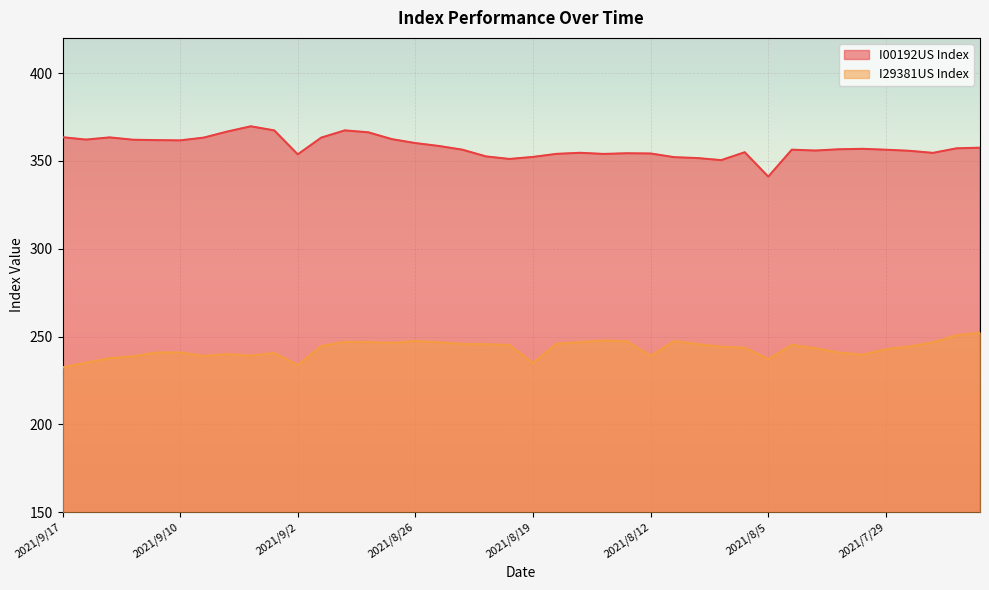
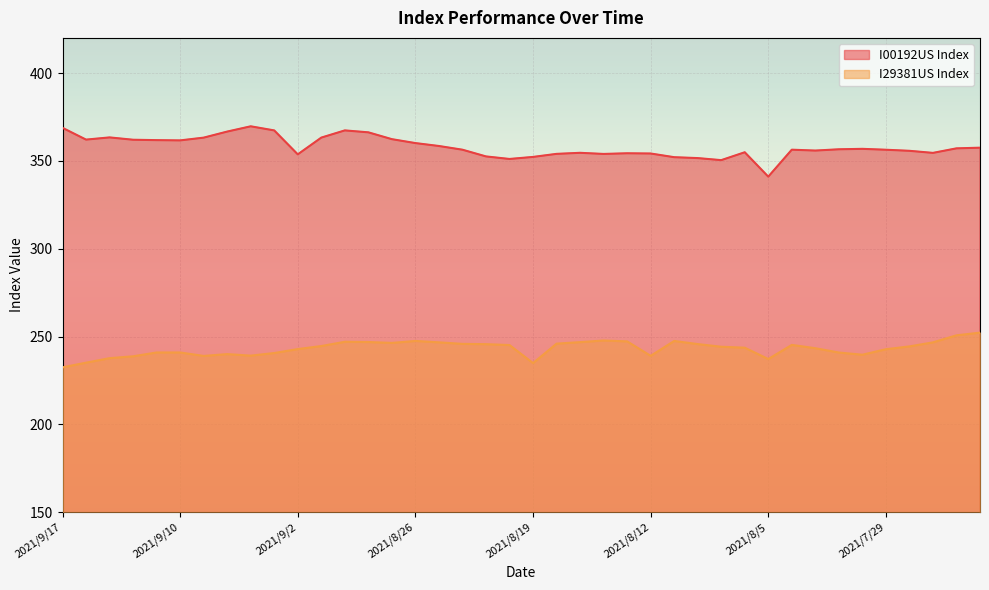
I00192US Index, 2021/9/17: 363 -> 369
I29381US Index, 2021/9/2: 234 -> 243
